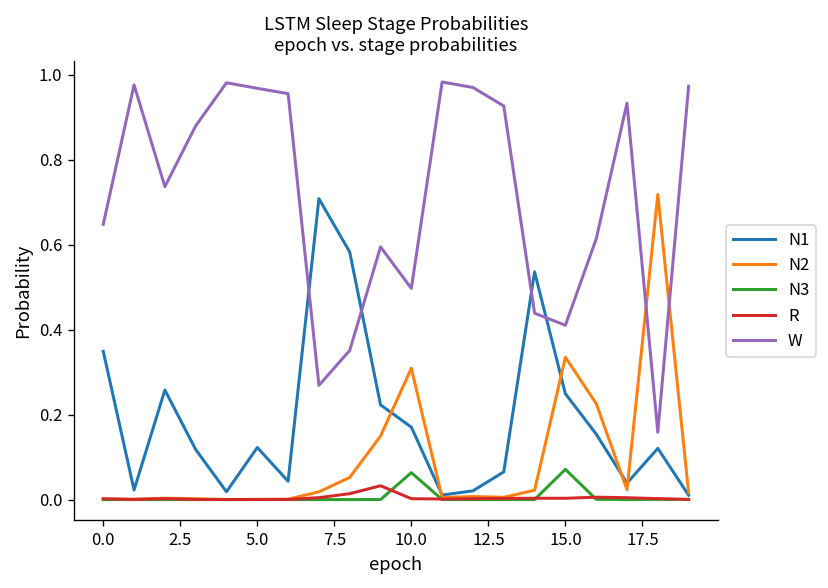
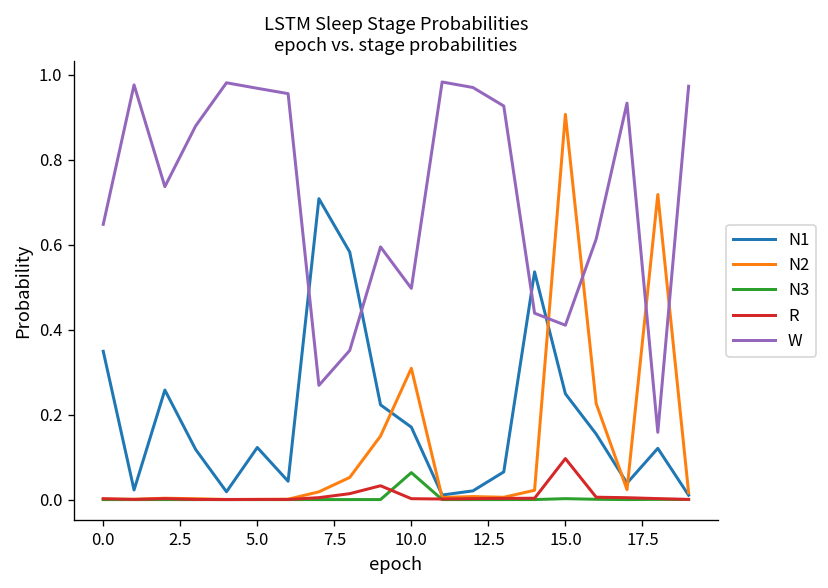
N2, 15.0: 0.34 -> 0.91
N3, 15.0: 0.07 -> 0.00
R, 15.0: 0.00 -> 0.10
